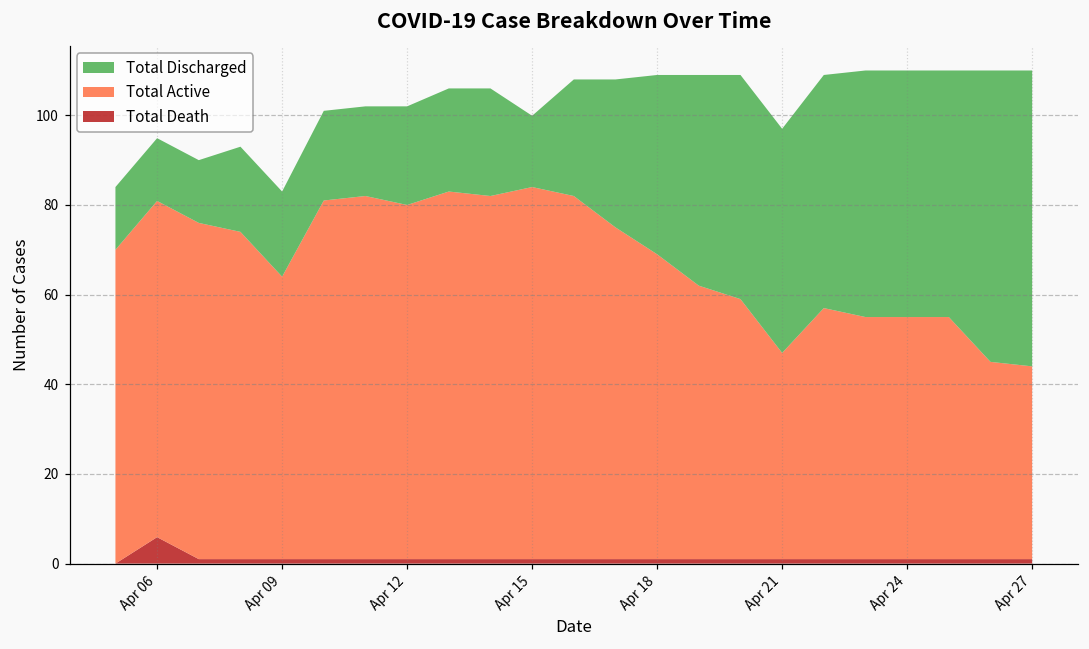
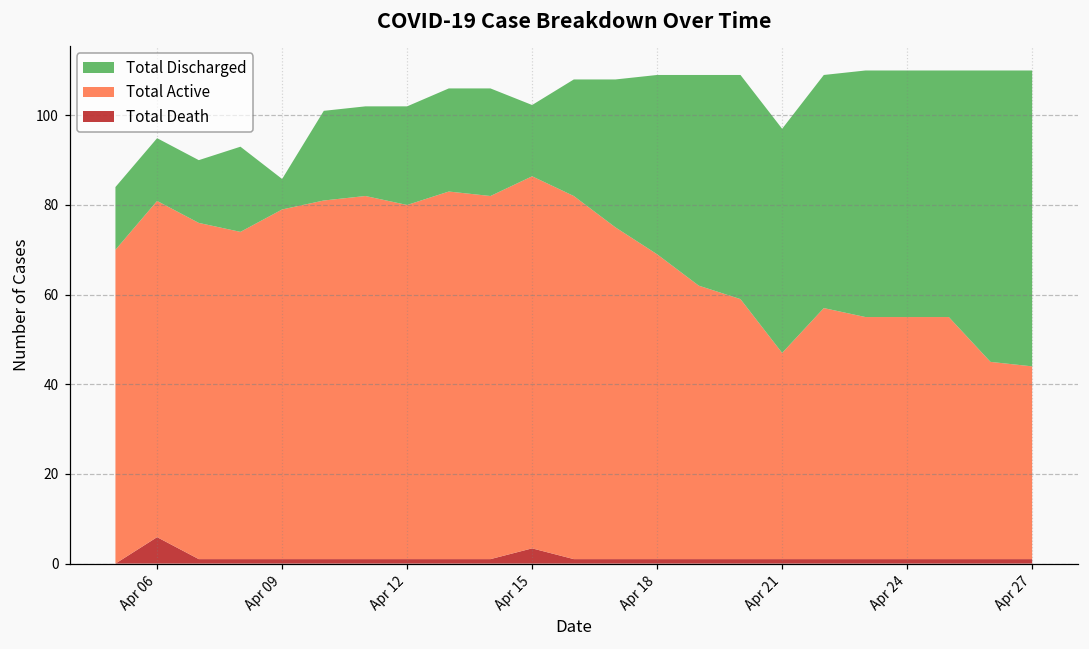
Total Active, Apr 09: 63 -> 78
Total Discharged, Apr 09: 19 -> 7
Total Death, Apr 15: 1 -> 3
